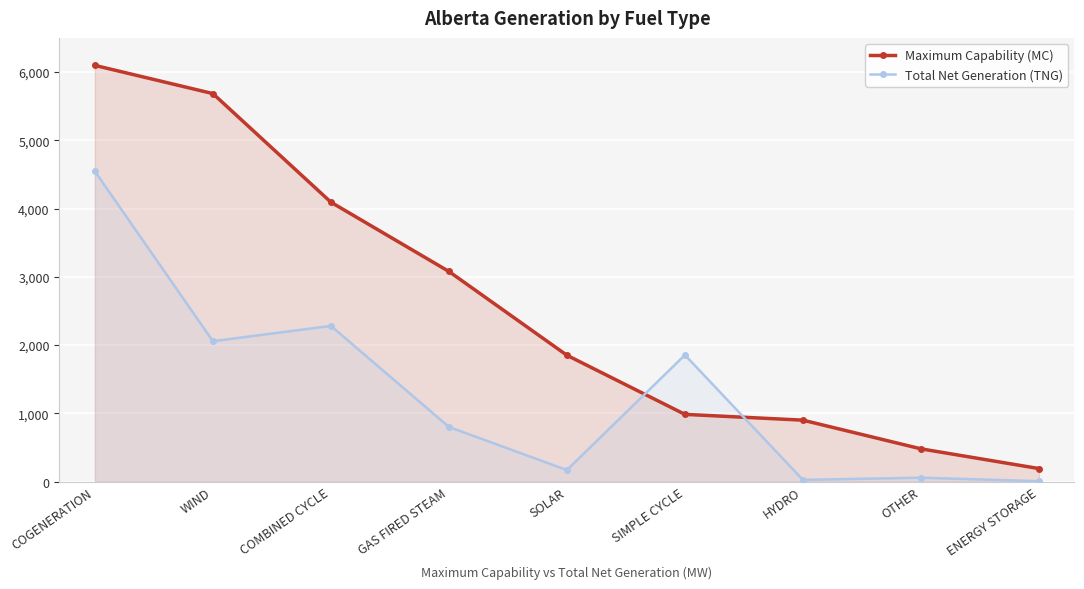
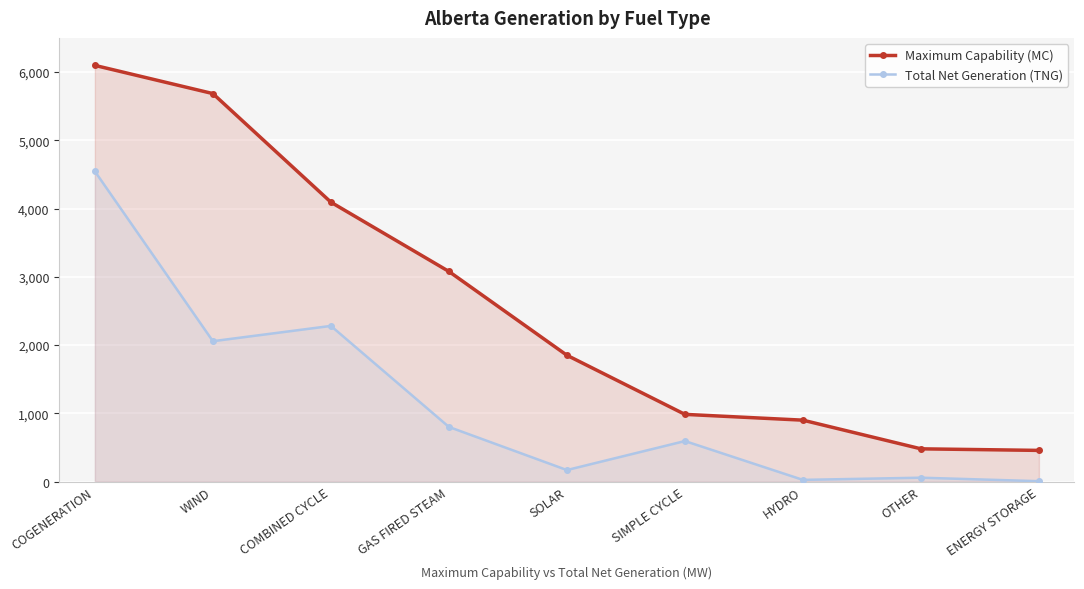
Total Net Generation (TNG), SIMPLE CYCLE: 1,900 -> 600
Maximum Capability (MC), ENERGY STORAGE: 200 -> 500
